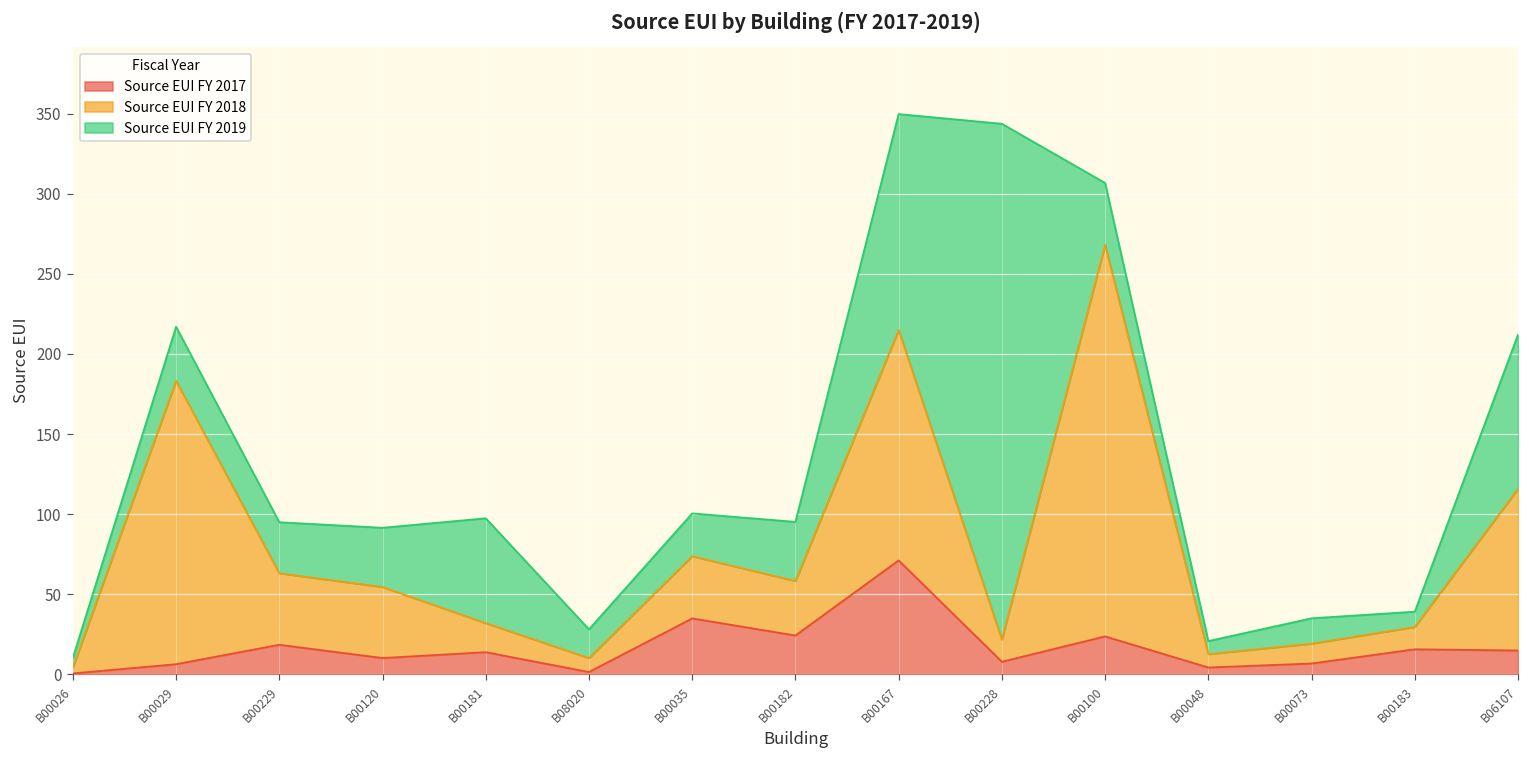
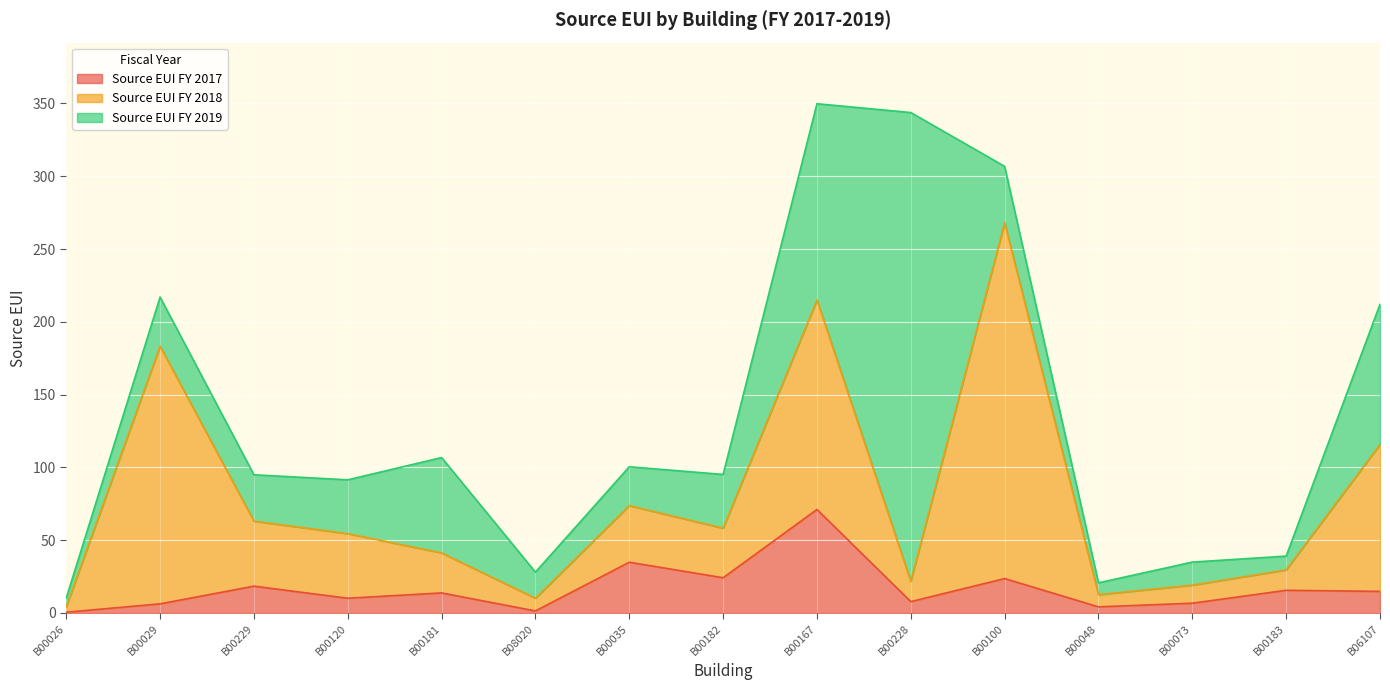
Source EUI FY 2018, B00181: 18 -> 27
